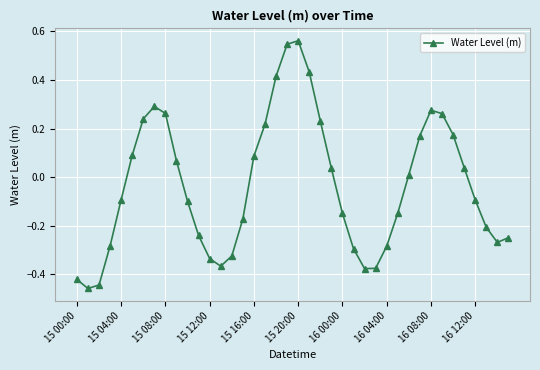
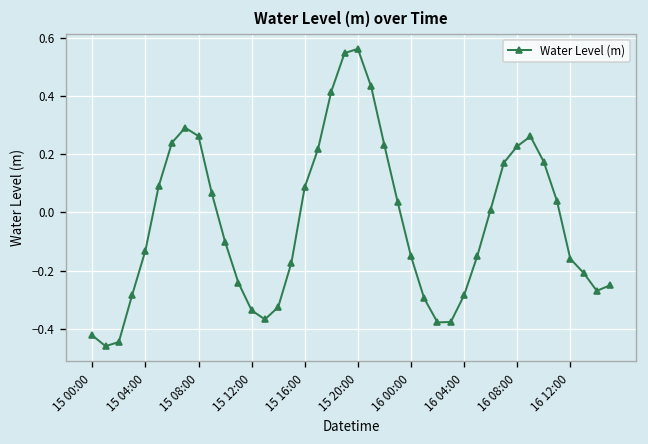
15 04:00: -0.09 -> -0.13
16 08:00: 0.28 -> 0.23
16 12:00: -0.09 -> -0.16
